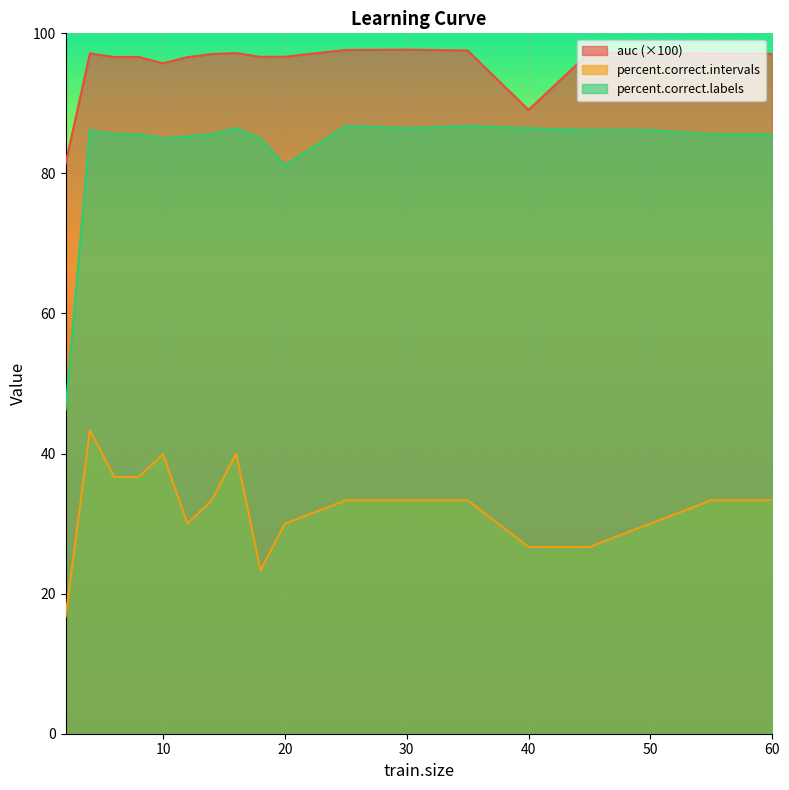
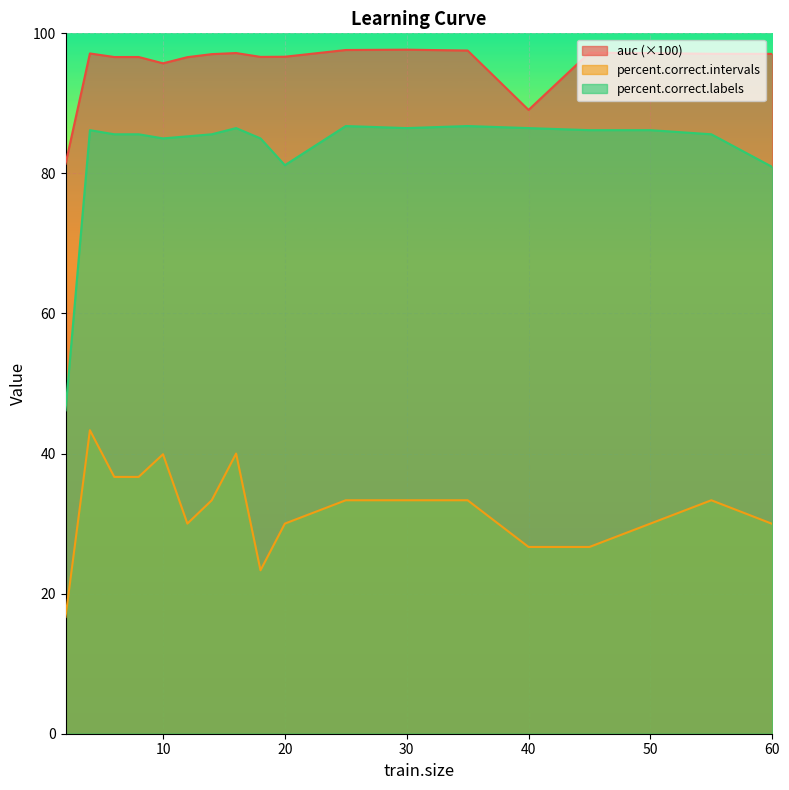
percent.correct.intervals, 60: 33 -> 30
percent.correct.labels, 60: 86 -> 81
